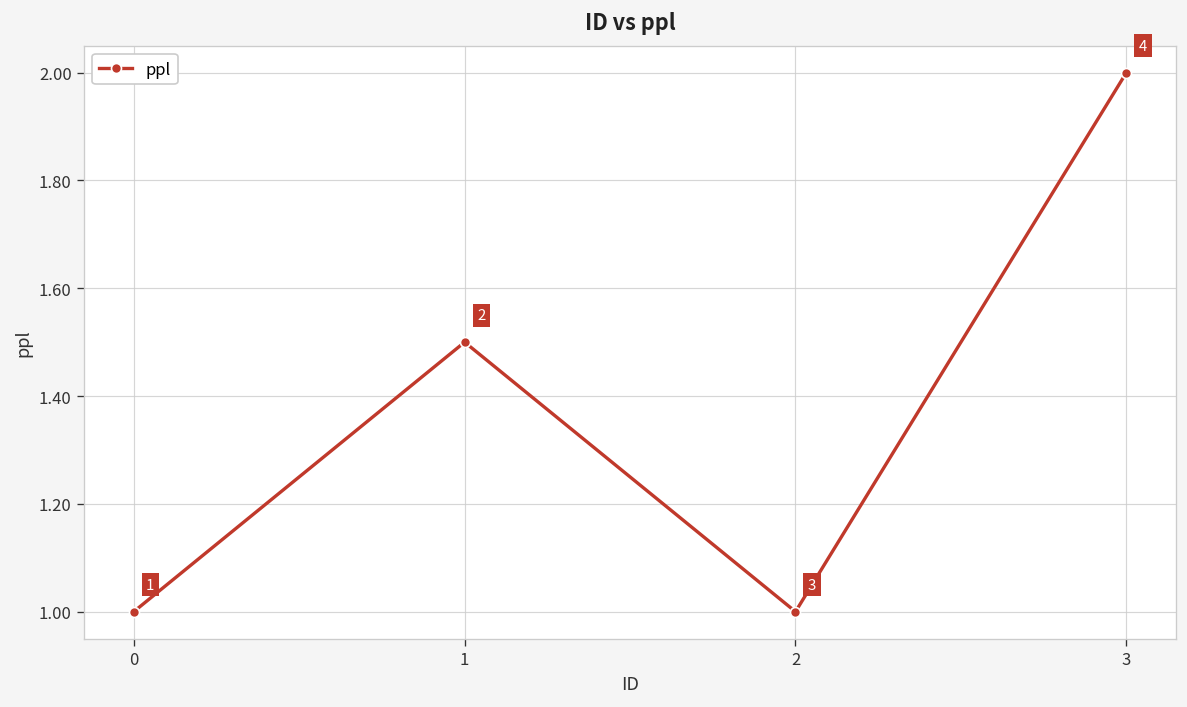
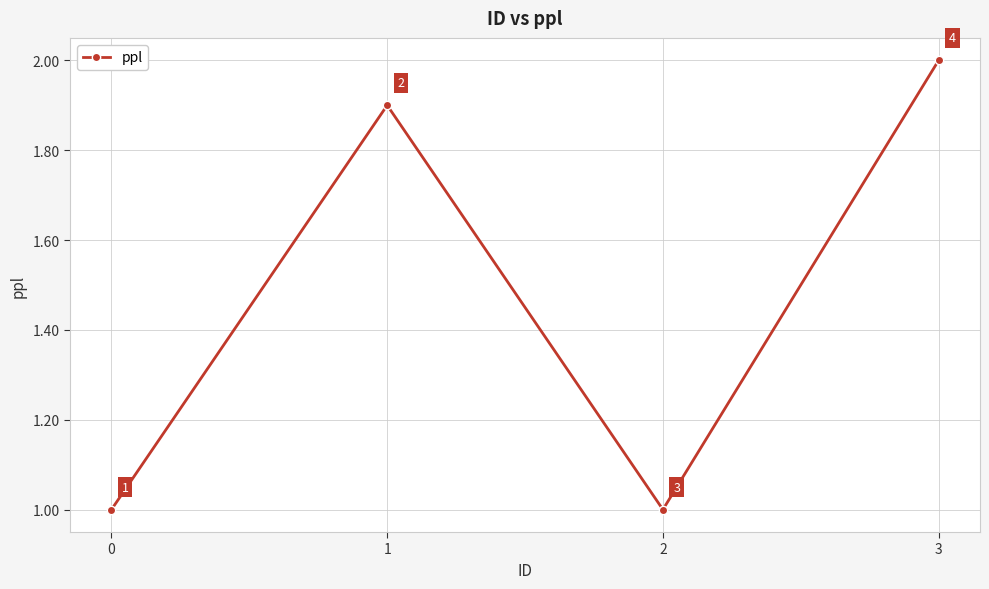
1: 1.5 -> 1.9
